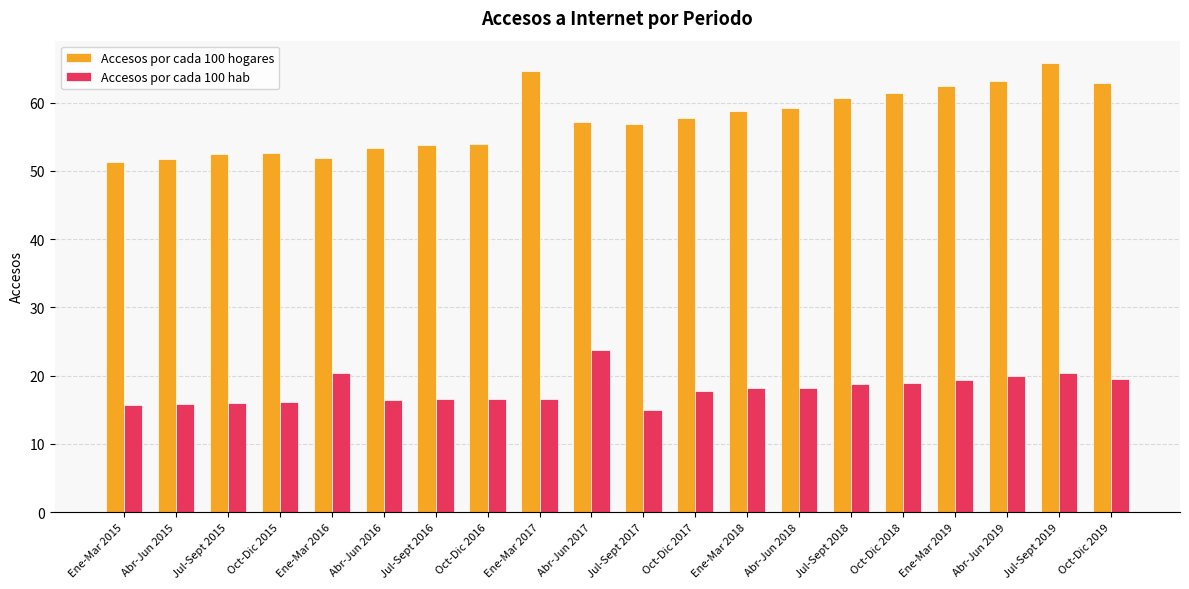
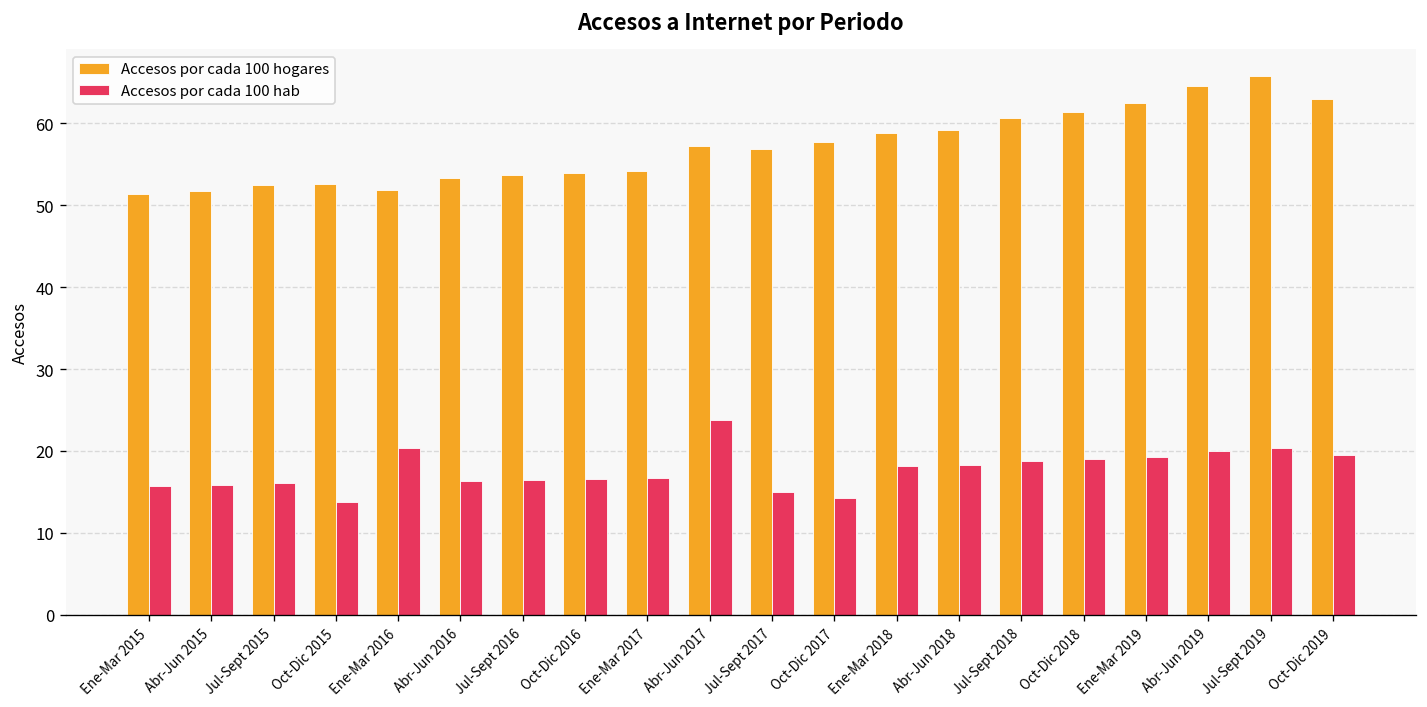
Accesos por cada 100 hab, Oct-Dic 2015: 16 -> 14
Accesos por cada 100 hogares, Ene-Mar 2017: 65 -> 54
Accesos por cada 100 hab, Oct-Dic 2017: 18 -> 14
Accesos por cada 100 hogares, Abr-Jun 2019: 63 -> 65
